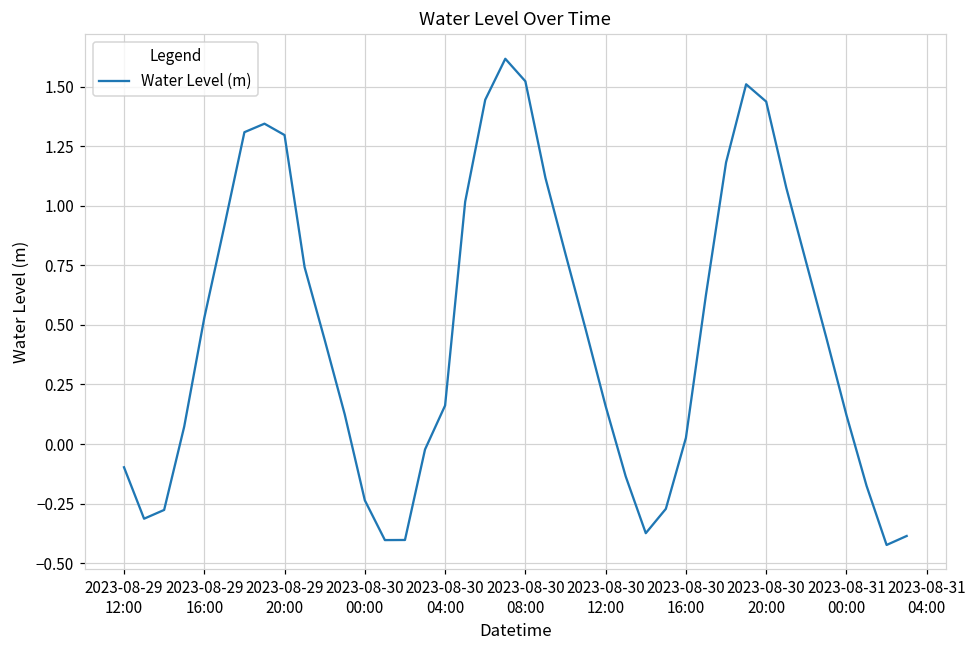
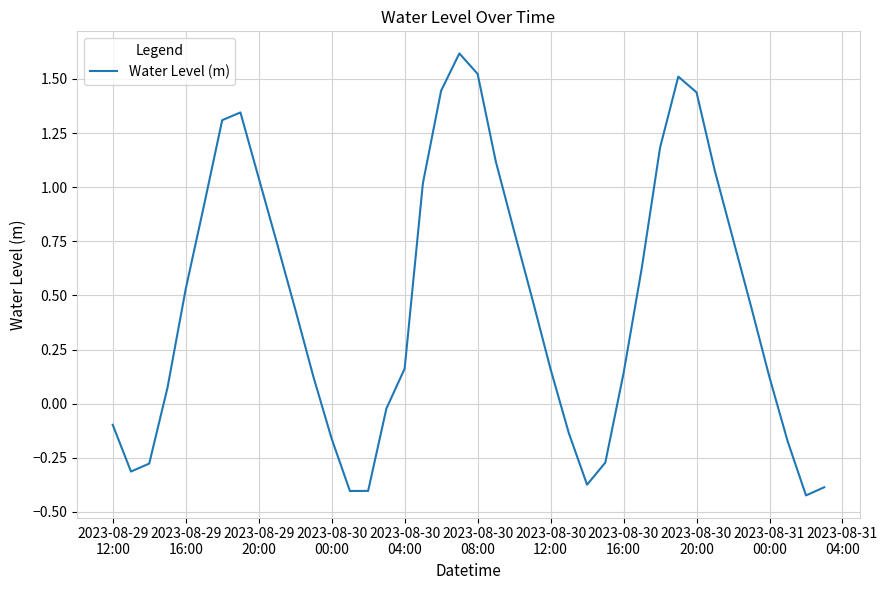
2023-08-29 20:00: 1.30 -> 1.04
2023-08-30 00:00: -0.24 -> -0.16
2023-08-30 16:00: 0.03 -> 0.14
